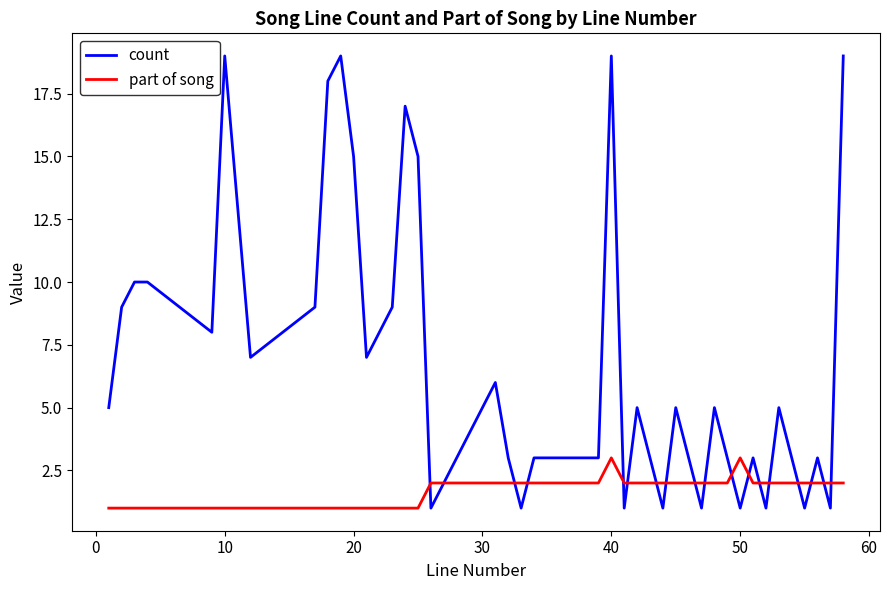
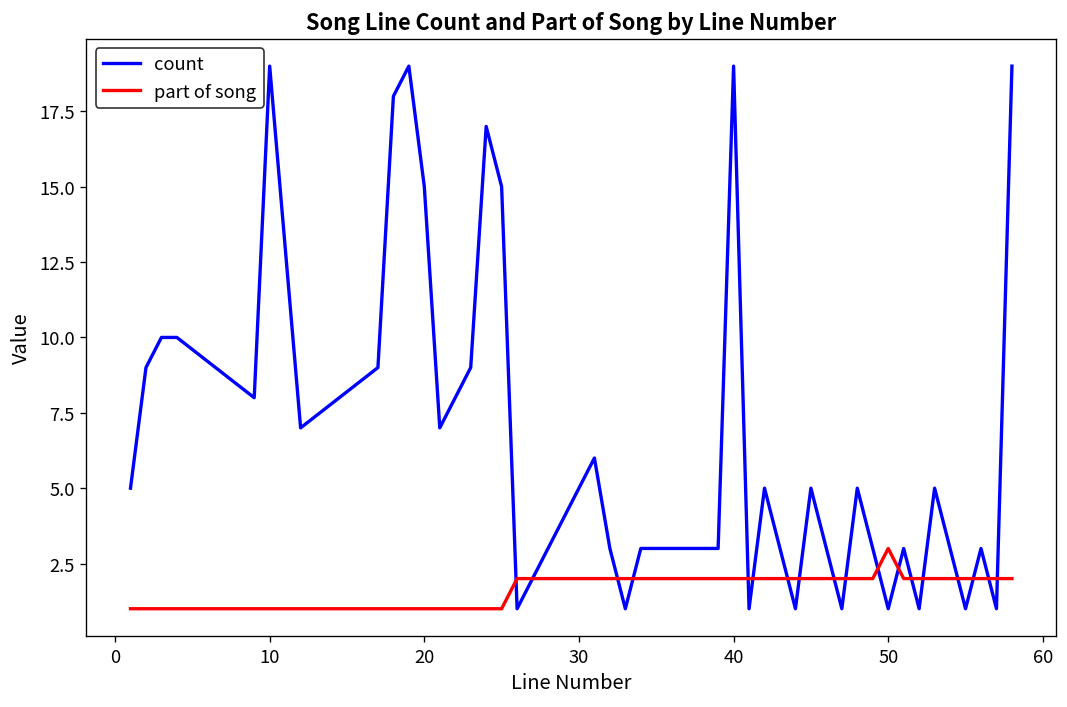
part of song, 40: 3 -> 2
